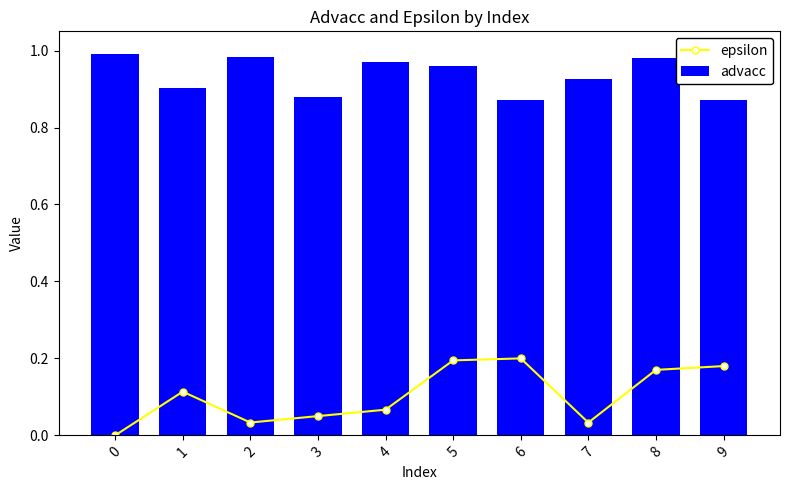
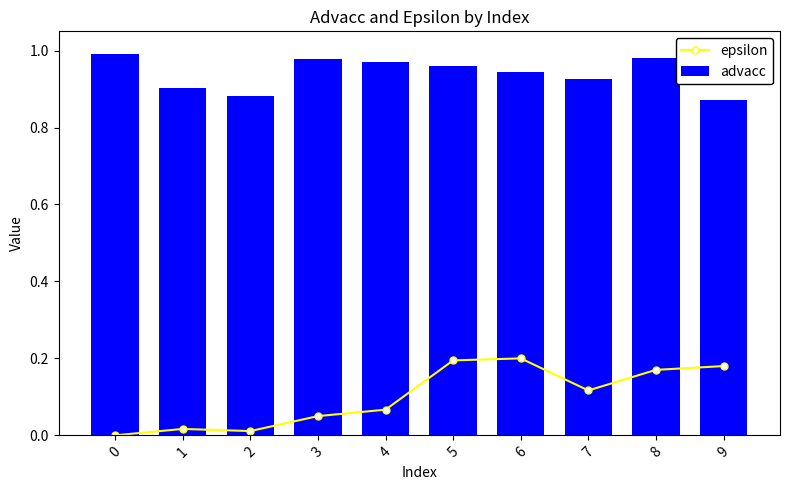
epsilon, 1: 0.11 -> 0.02
epsilon, 2: 0.03 -> 0.01
advacc, 2: 0.98 -> 0.88
advacc, 3: 0.88 -> 0.98
advacc, 6: 0.87 -> 0.95
epsilon, 7: 0.03 -> 0.12
